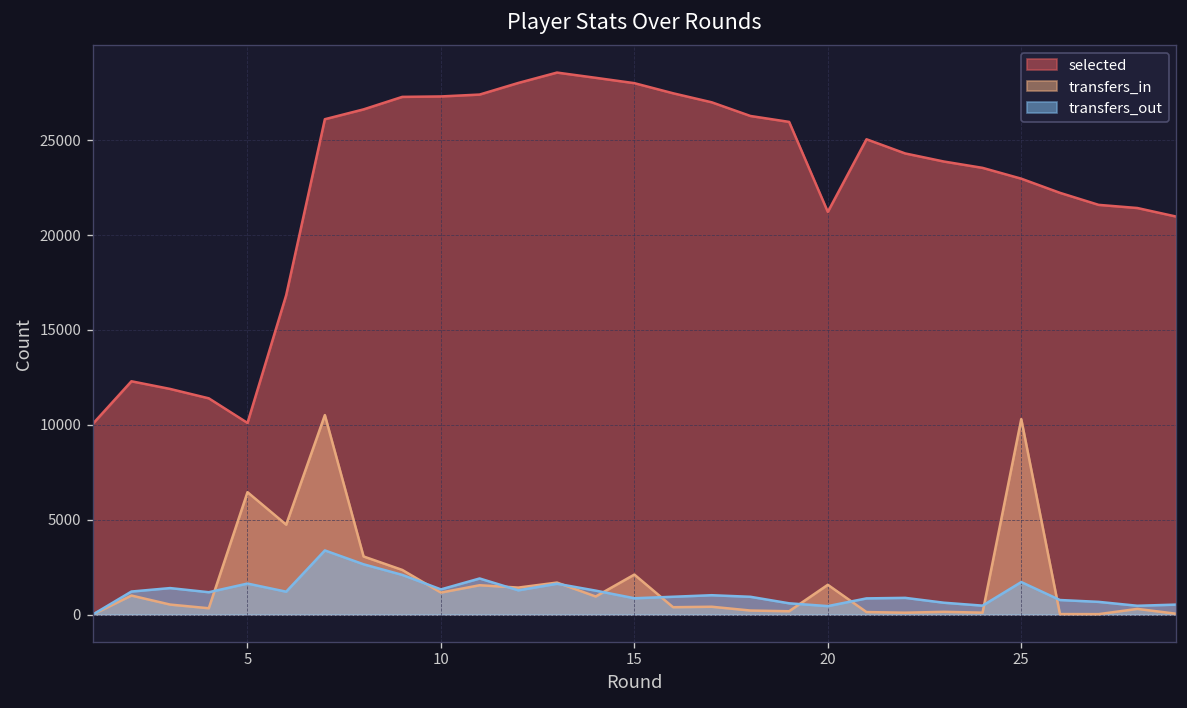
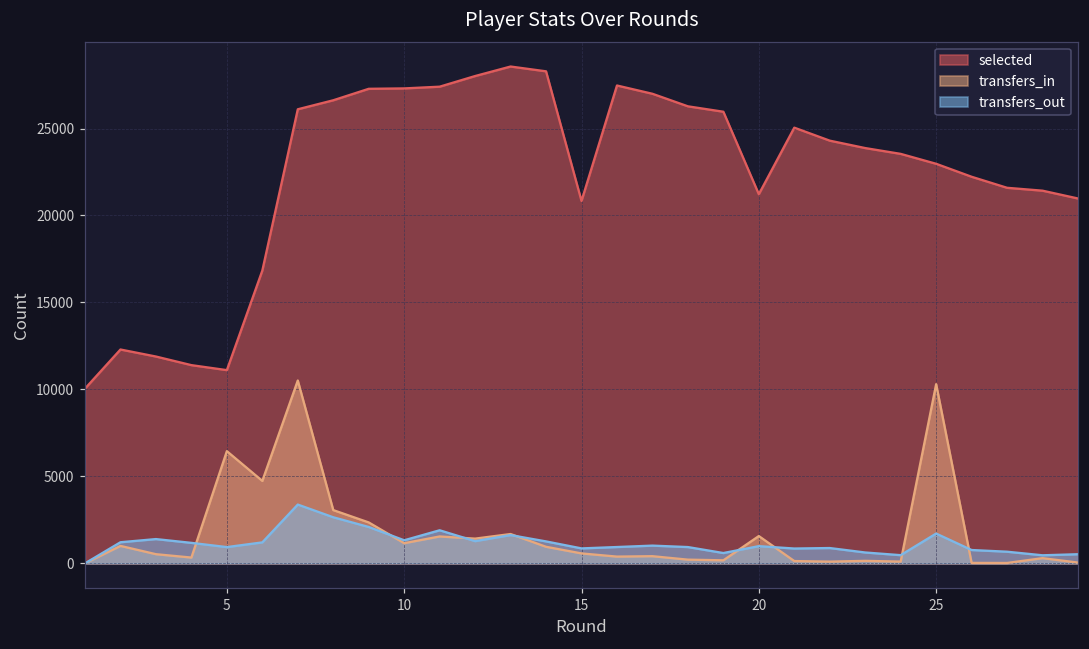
selected, 5: 10100 -> 11100
transfers_out, 5: 1600 -> 900
selected, 15: 28000 -> 20800
transfers_in, 15: 2100 -> 600
transfers_out, 20: 400 -> 1000
